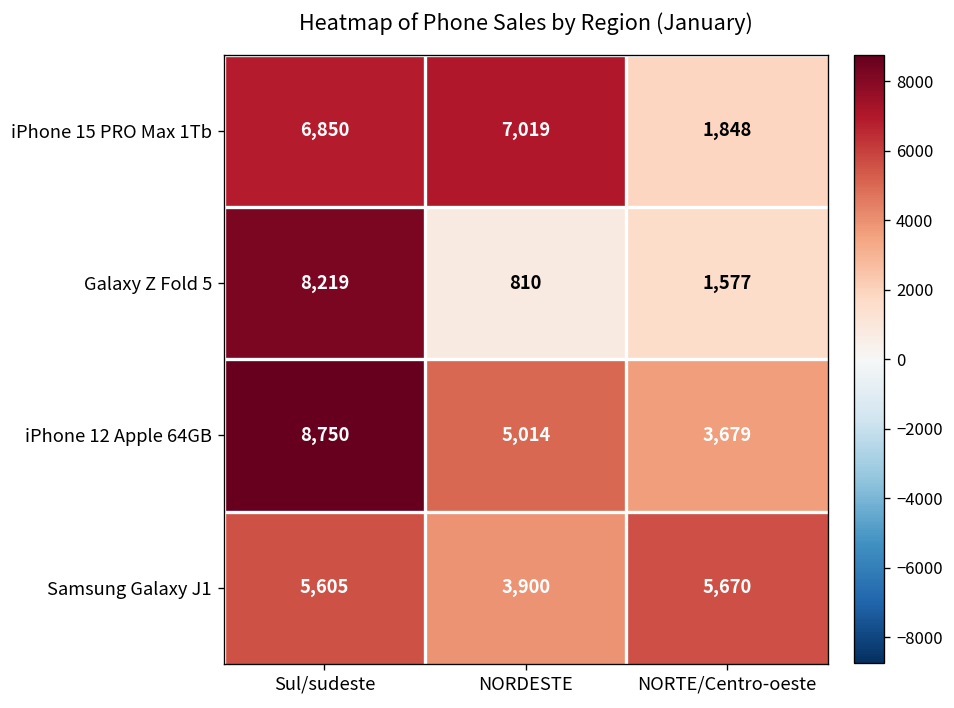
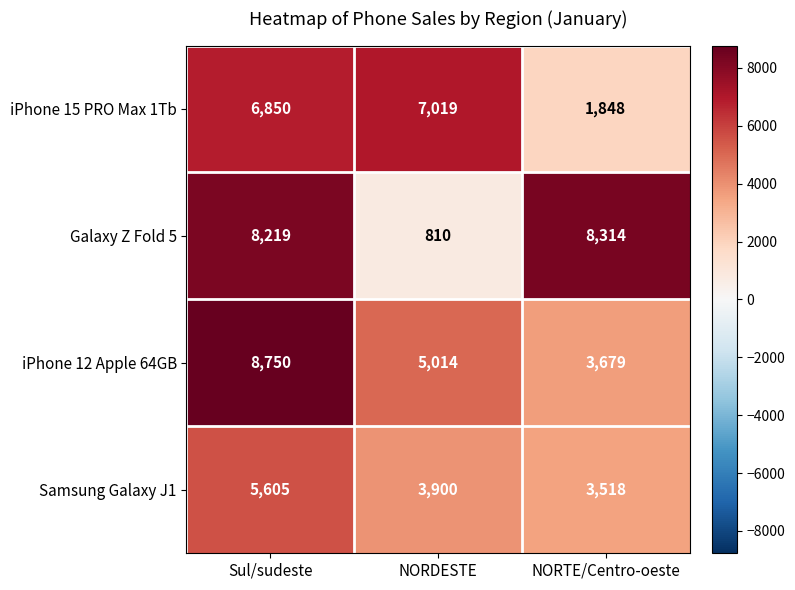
Galaxy Z Fold 5, NORTE/Centro-oeste: 1,577 -> 8,314
Samsung Galaxy J1, NORTE/Centro-oeste: 5,670 -> 3,518
